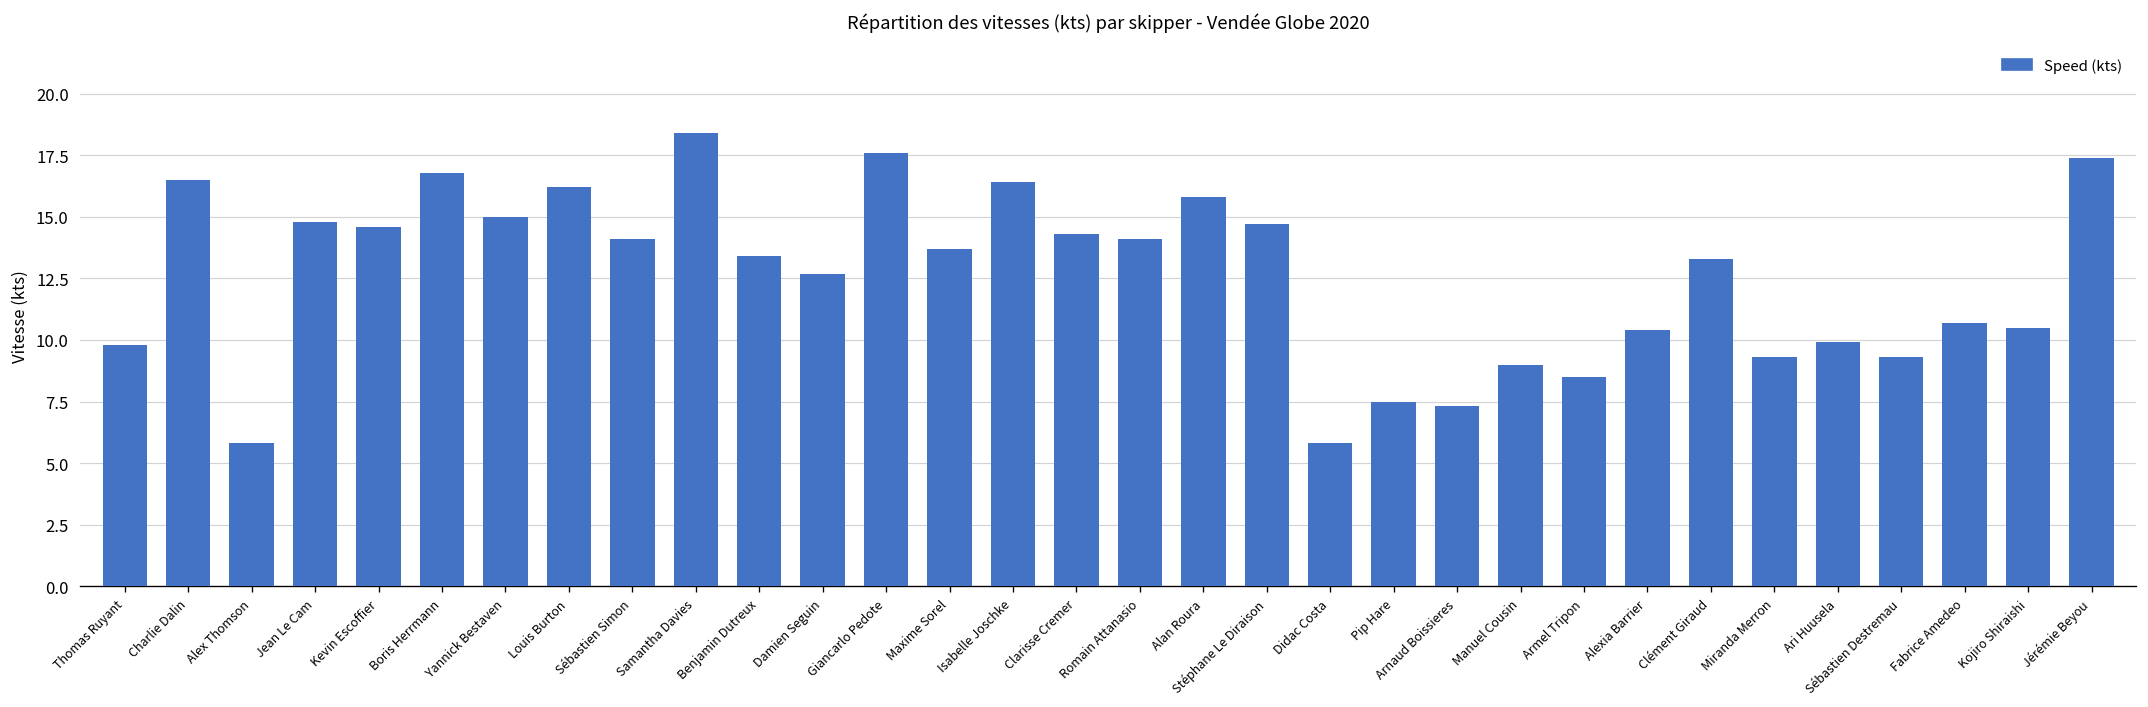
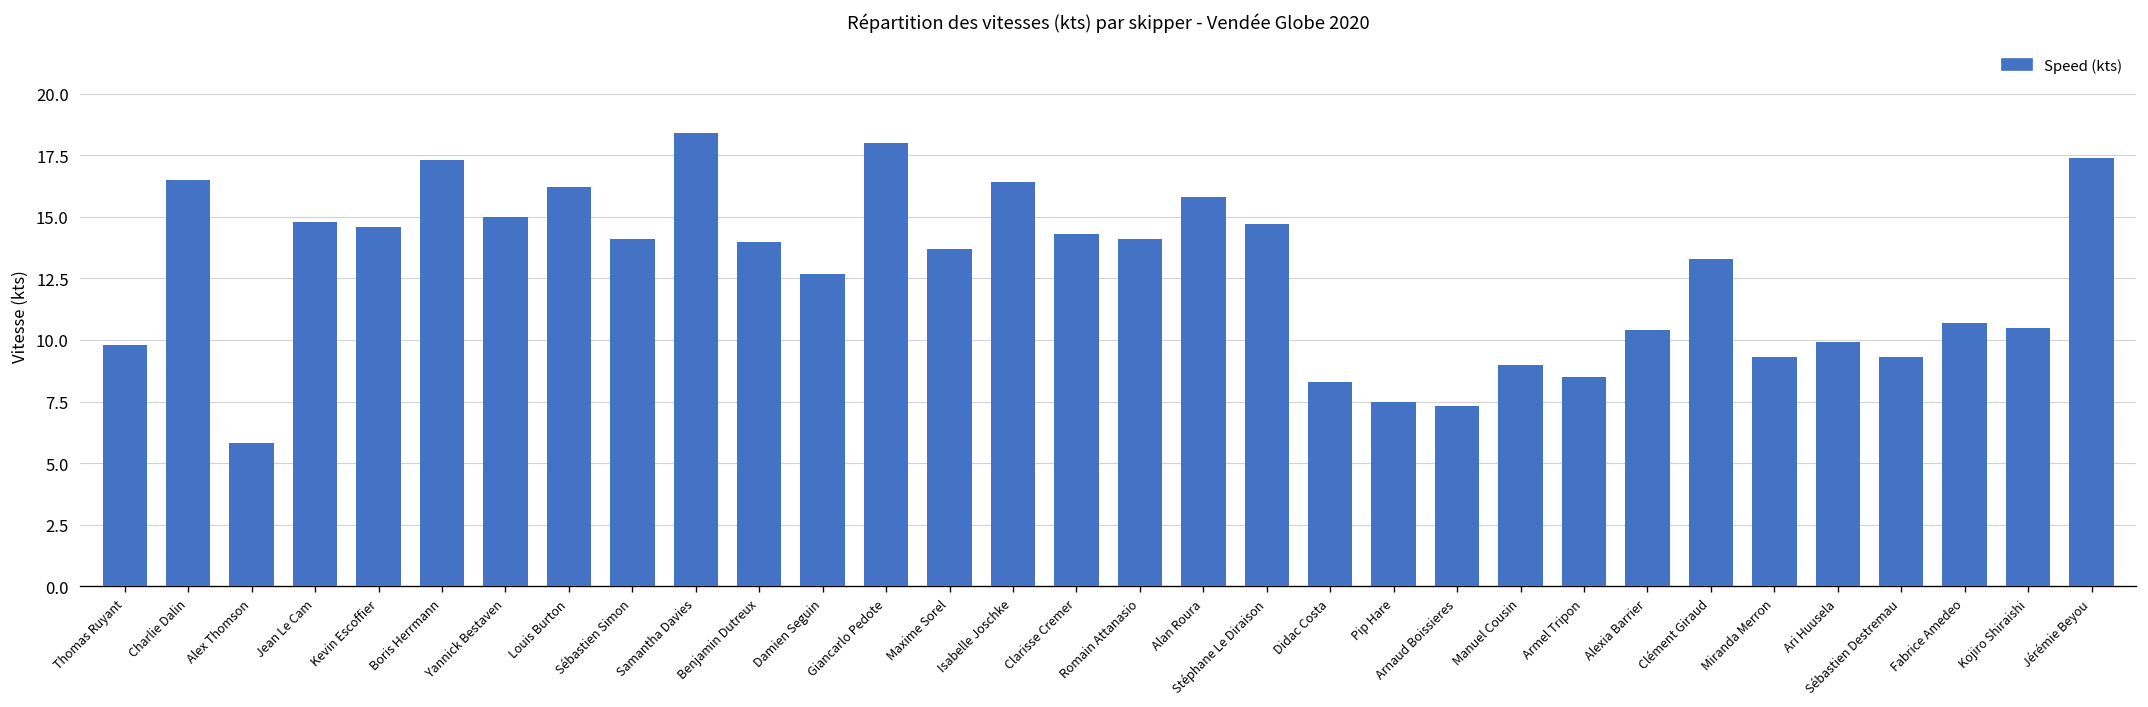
Boris Herrmann: 16.8 -> 17.3
Benjamin Dutreux: 13.4 -> 14.0
Giancarlo Pedote: 17.6 -> 18.0
Didac Costa: 5.8 -> 8.3
